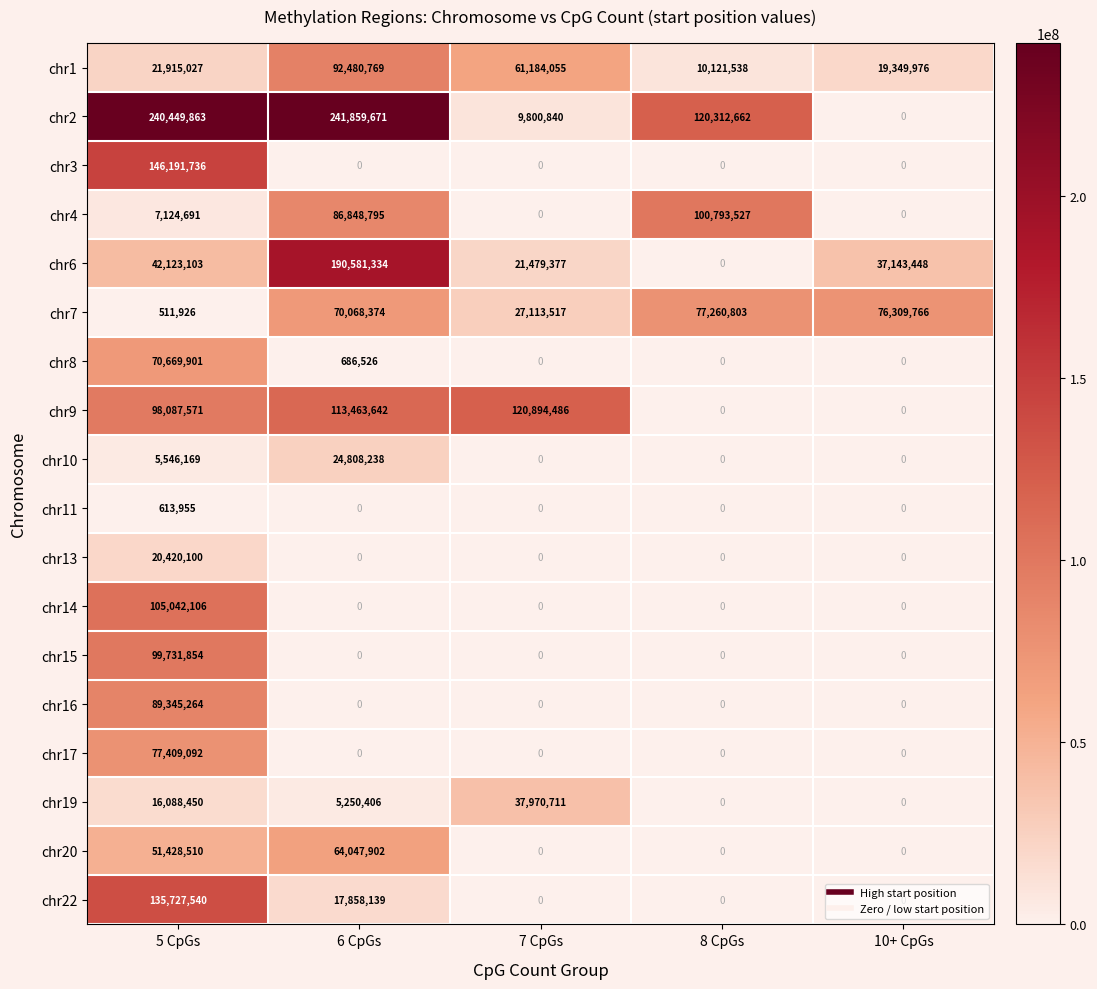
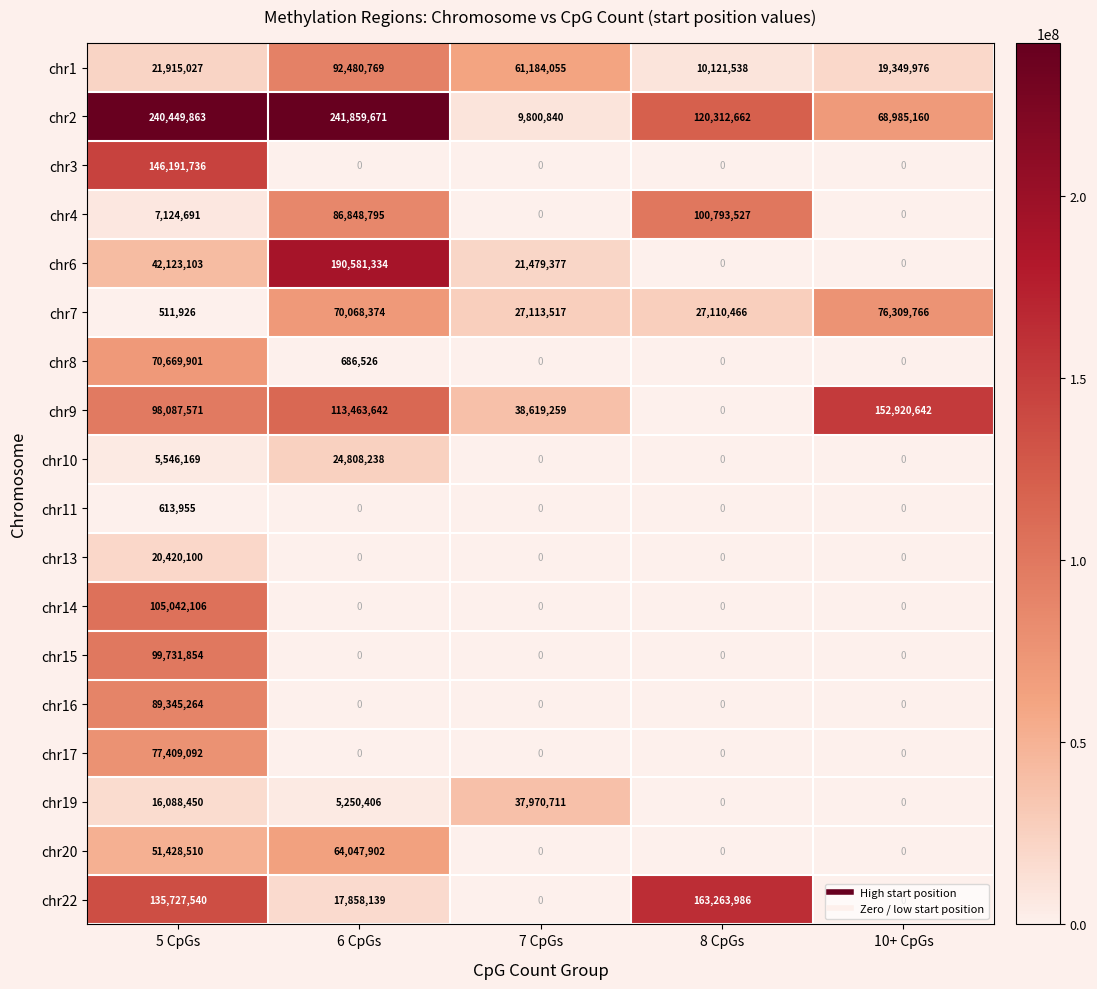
chr2, 10+ CpGs: 0 -> 68,985,160
chr6, 10+ CpGs: 37,143,448 -> 0
chr7, 8 CpGs: 77,260,803 -> 27,110,466
chr9, 7 CpGs: 120,894,486 -> 38,619,259
chr9, 10+ CpGs: 0 -> 152,920,642
chr22, 8 CpGs: 0 -> 163,263,986
